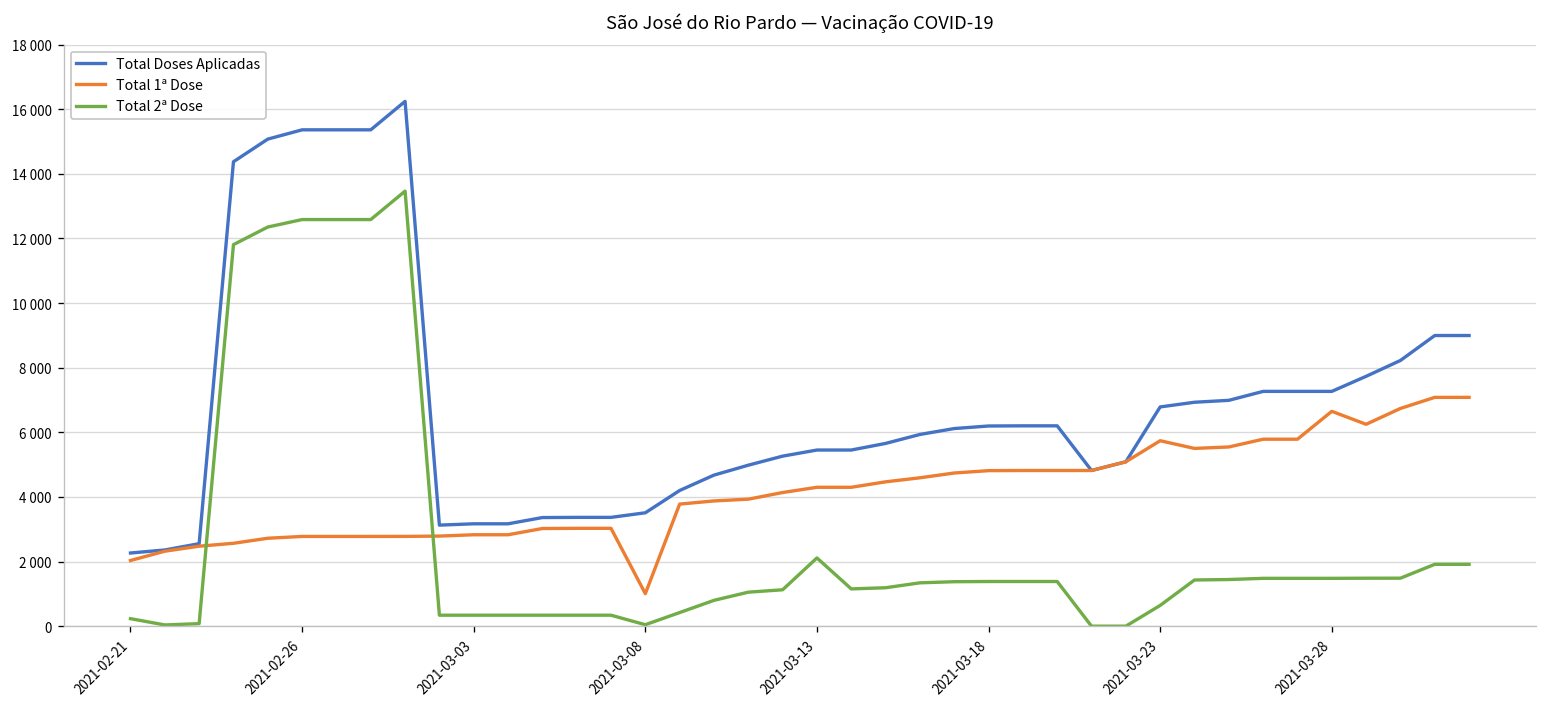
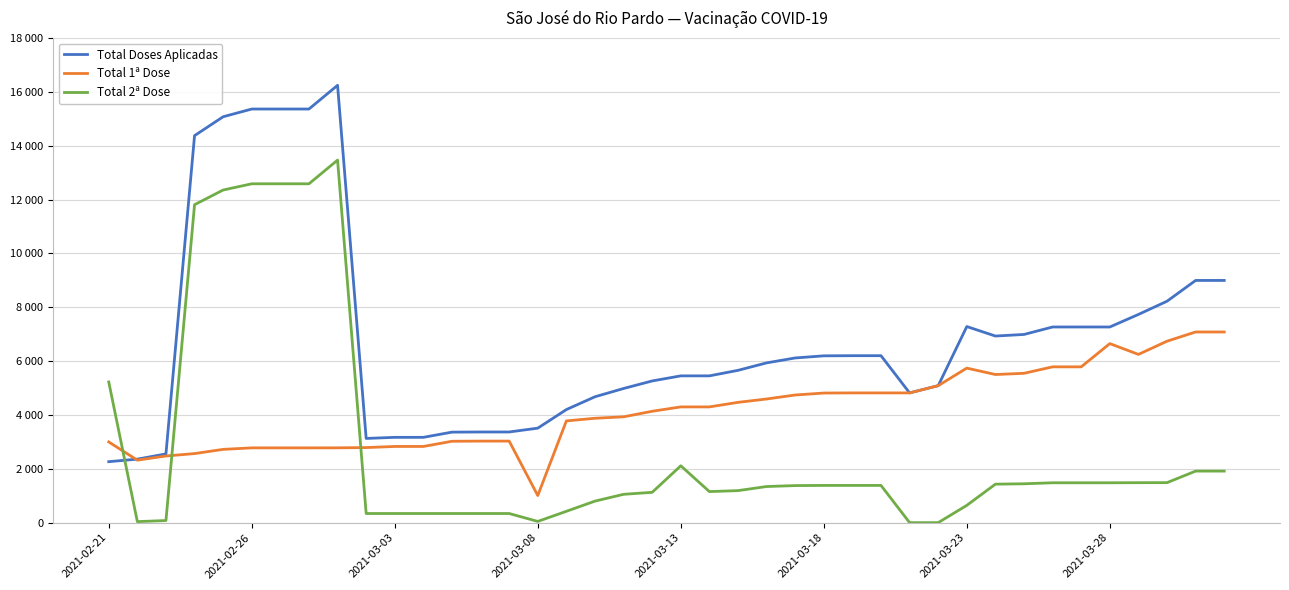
Total 1ª Dose, 2021-02-21: 2000 -> 3000
Total 2ª Dose, 2021-02-21: 200 -> 5200
Total Doses Aplicadas, 2021-03-23: 6800 -> 7300
